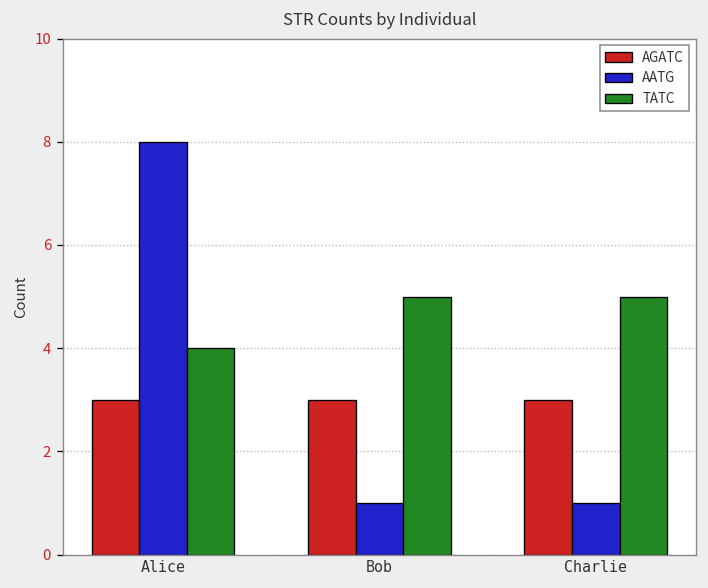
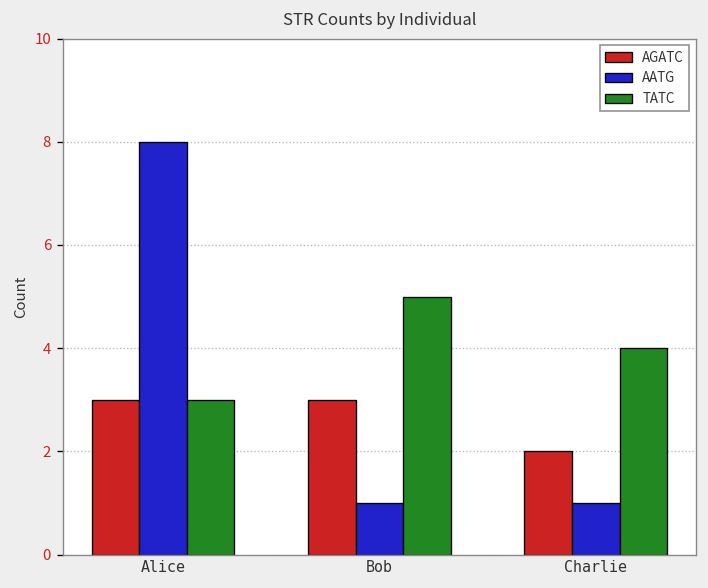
TATC, Alice: 4 -> 3
AGATC, Charlie: 3 -> 2
TATC, Charlie: 5 -> 4
